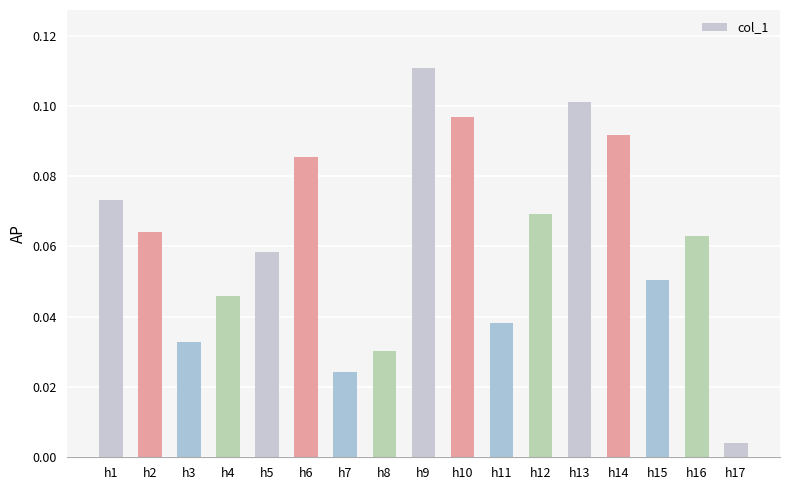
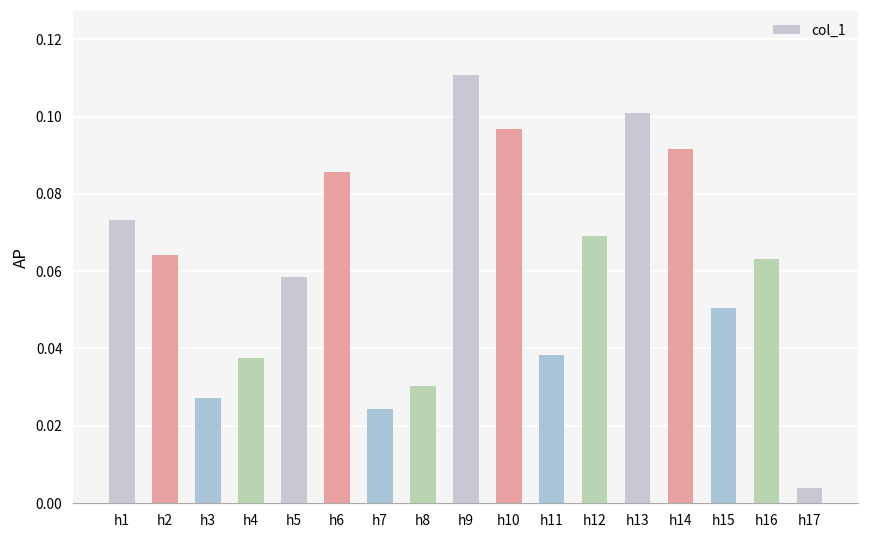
h3: 0.033 -> 0.027
h4: 0.046 -> 0.038
